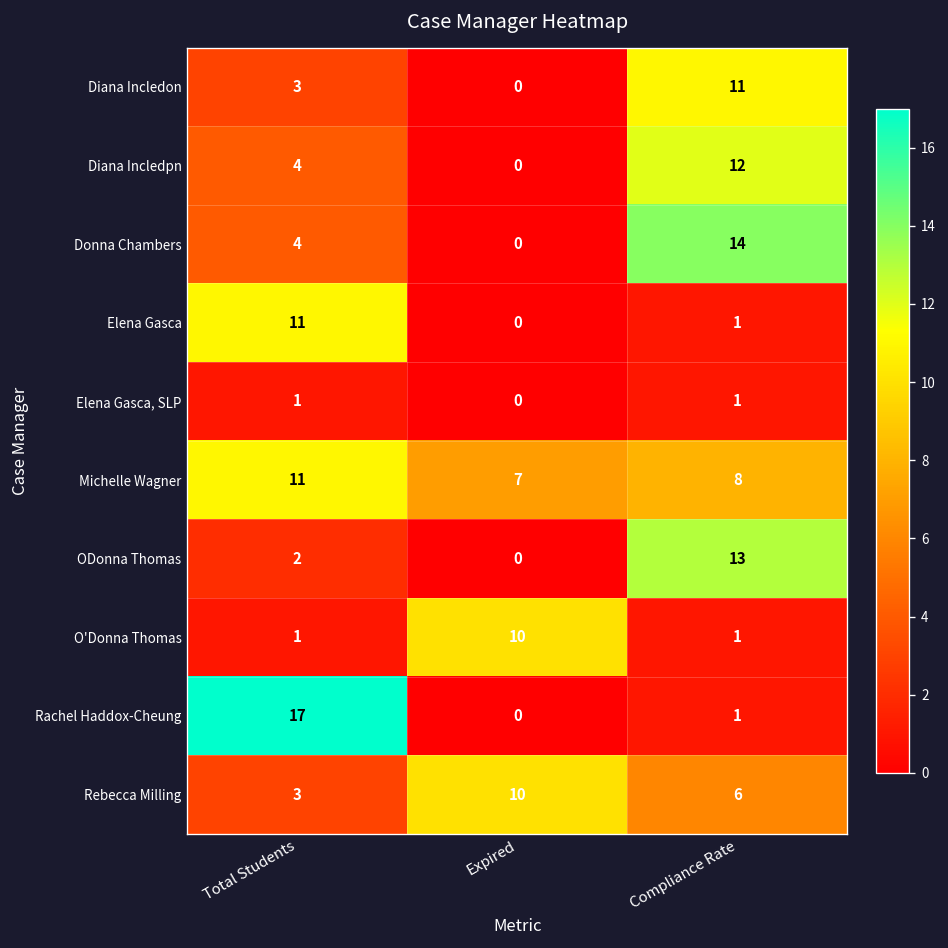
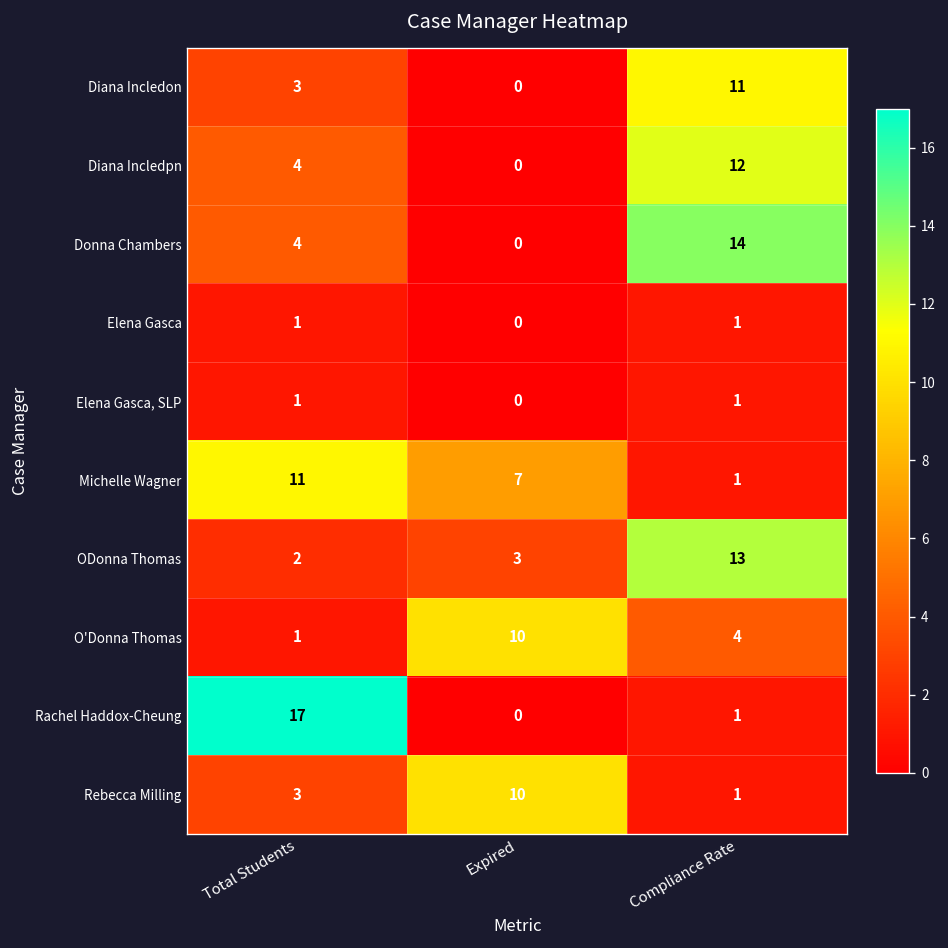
Elena Gasca, Total Students: 11 -> 1
Michelle Wagner, Compliance Rate: 8 -> 1
ODonna Thomas, Expired: 0 -> 3
O'Donna Thomas, Compliance Rate: 1 -> 4
Rebecca Milling, Compliance Rate: 6 -> 1
